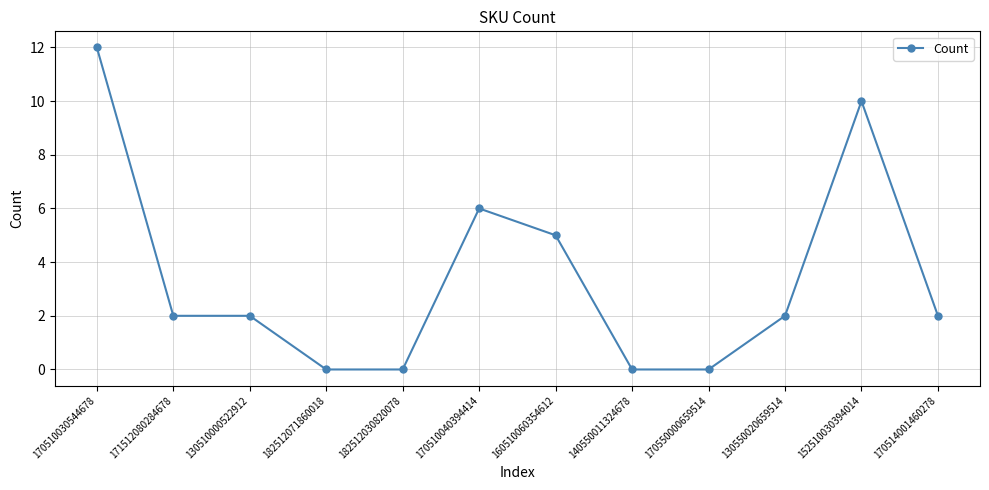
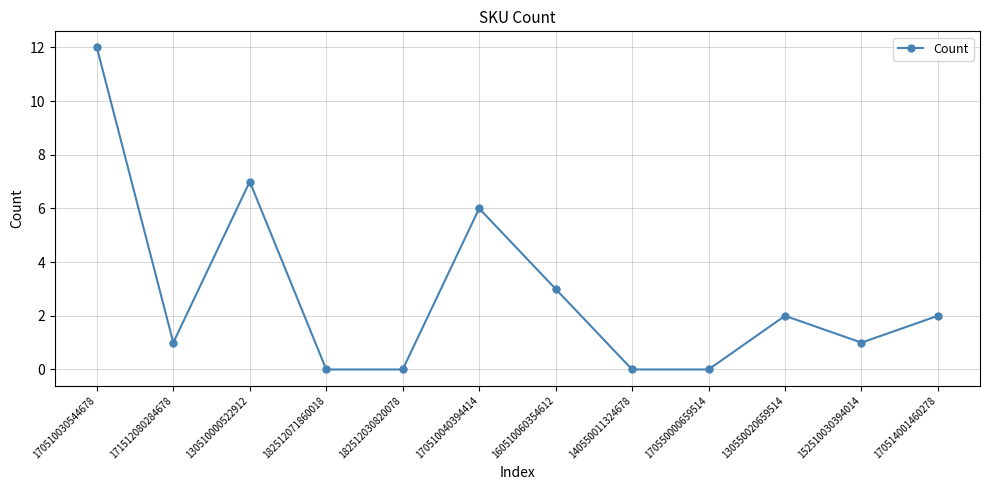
171512080284678: 2 -> 1
130510000522912: 2 -> 7
160510060354612: 5 -> 3
152510030394014: 10 -> 1
